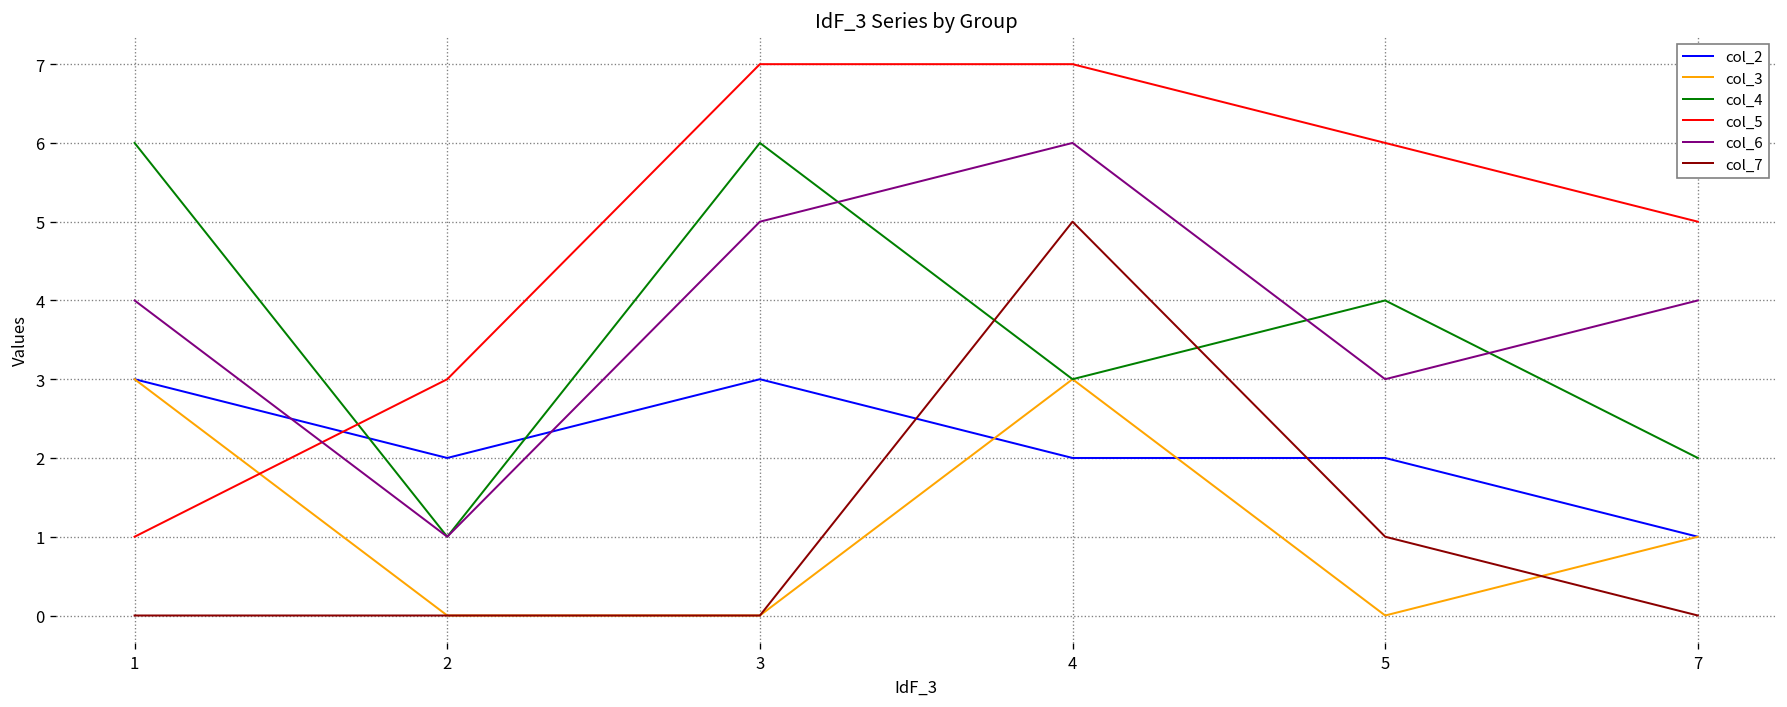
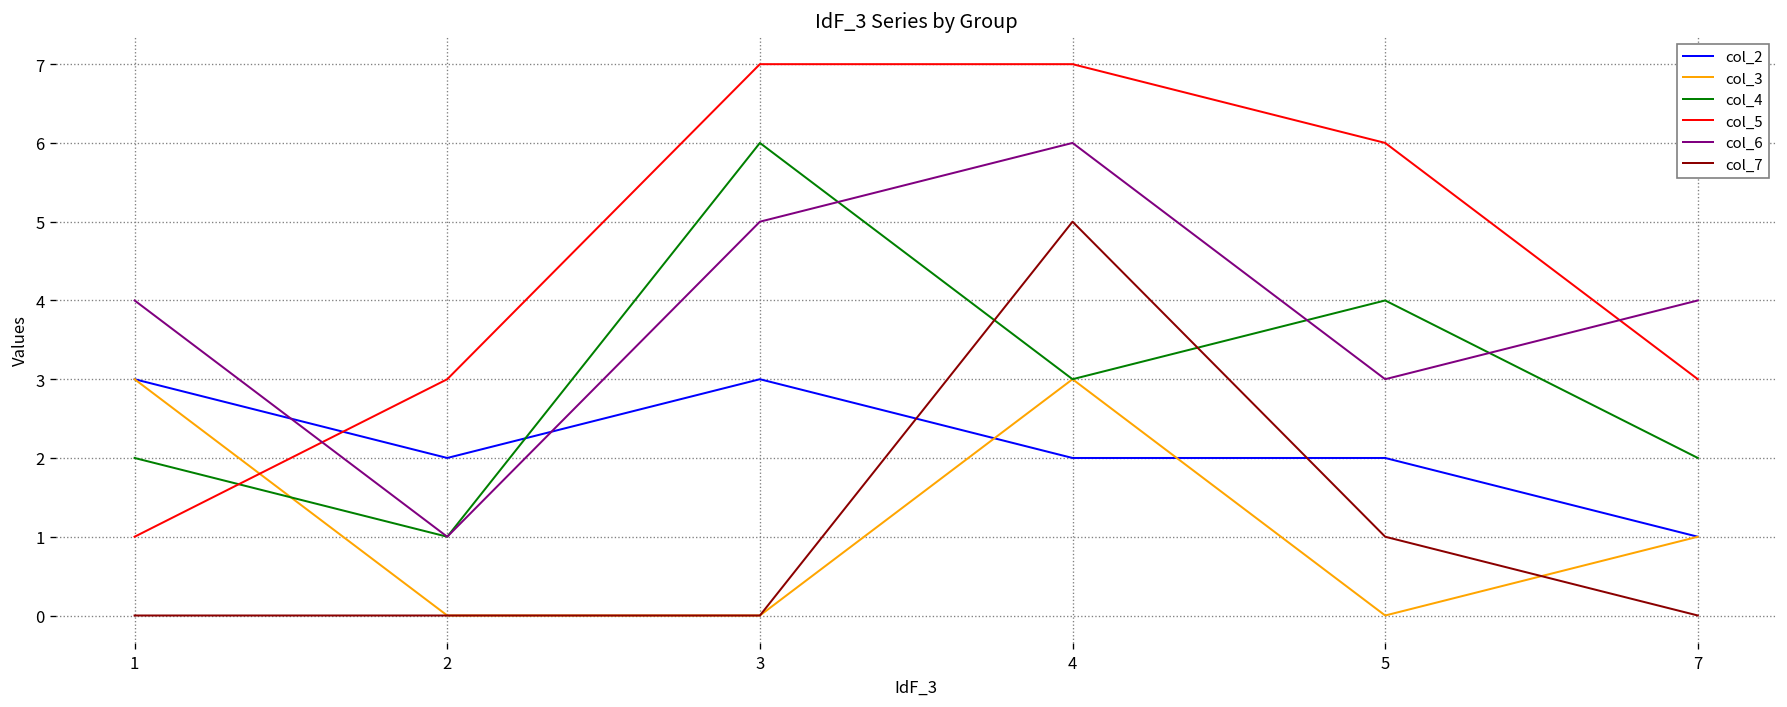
col_4, 1: 6 -> 2
col_5, 7: 5 -> 3
